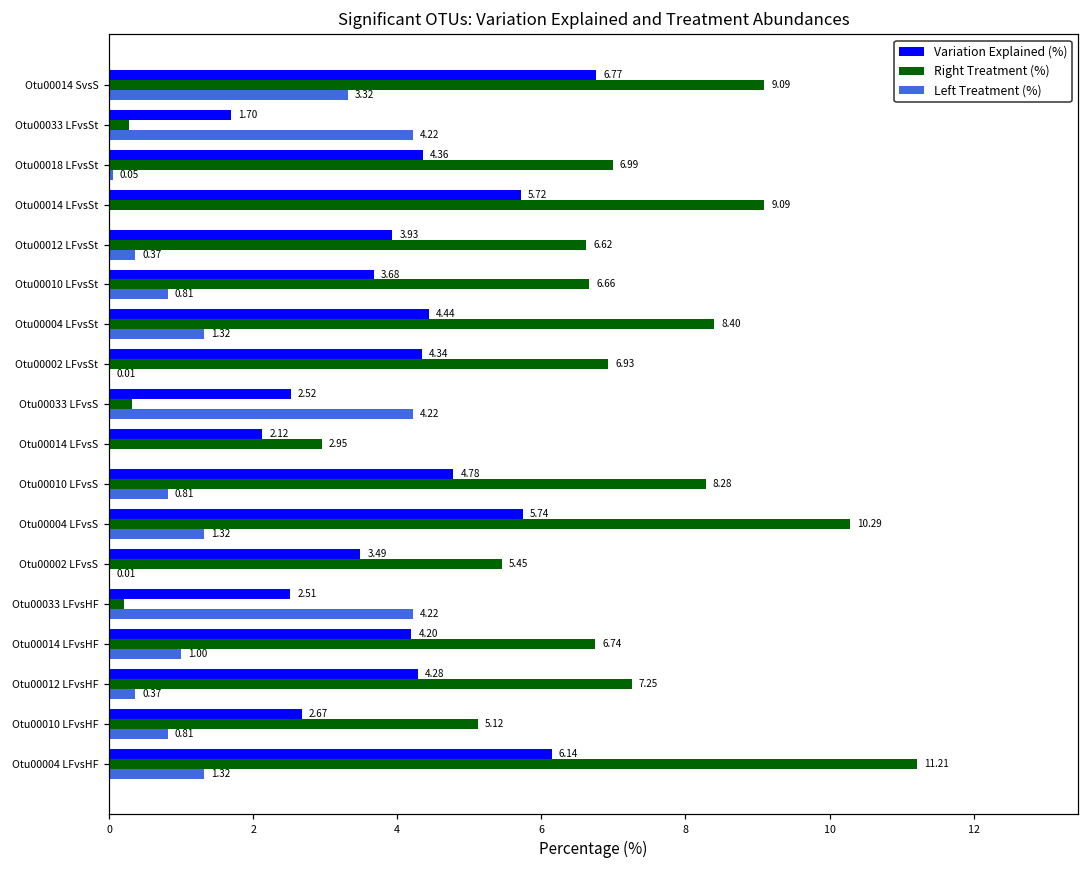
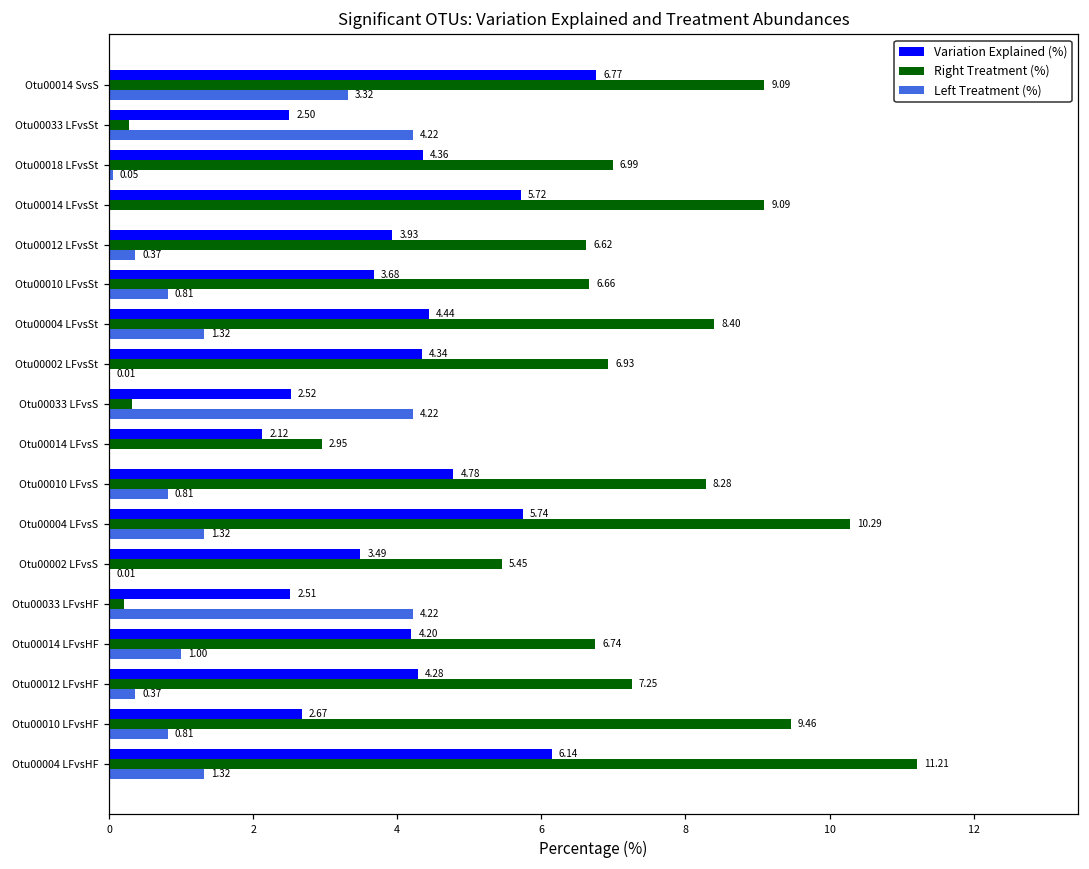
Variation Explained (%), Otu00033 LFvsSt: 1.70 -> 2.50
Right Treatment (%), Otu00010 LFvsHF: 5.12 -> 9.46
